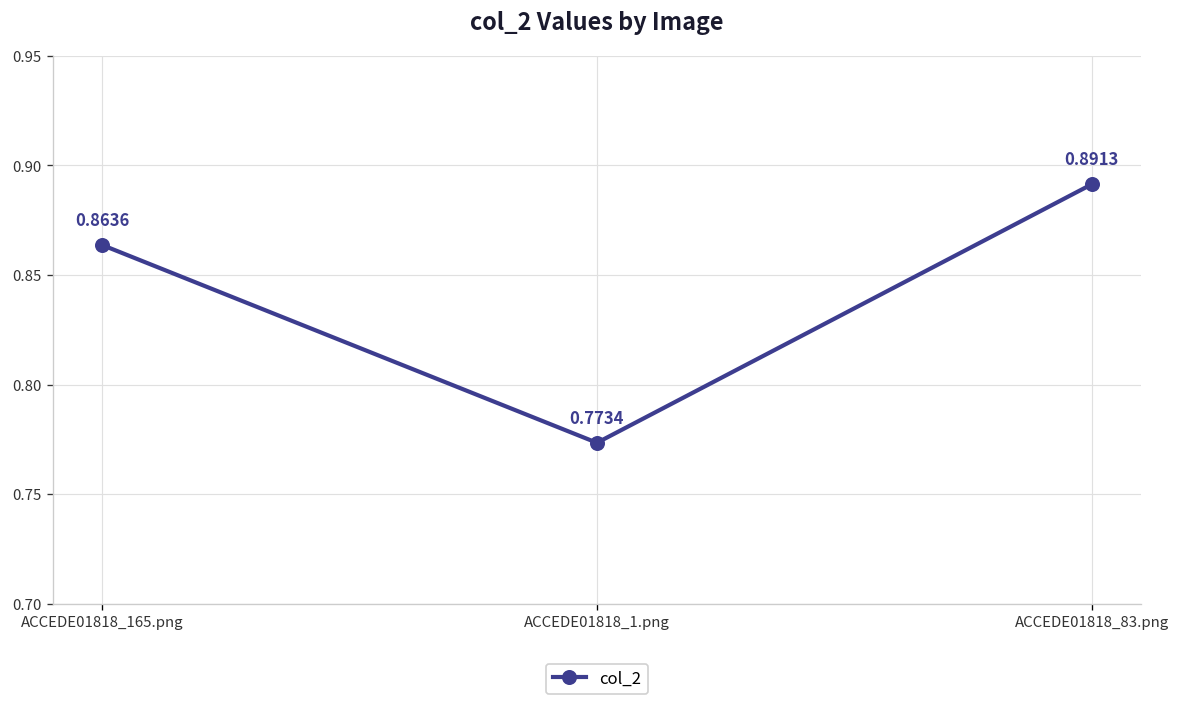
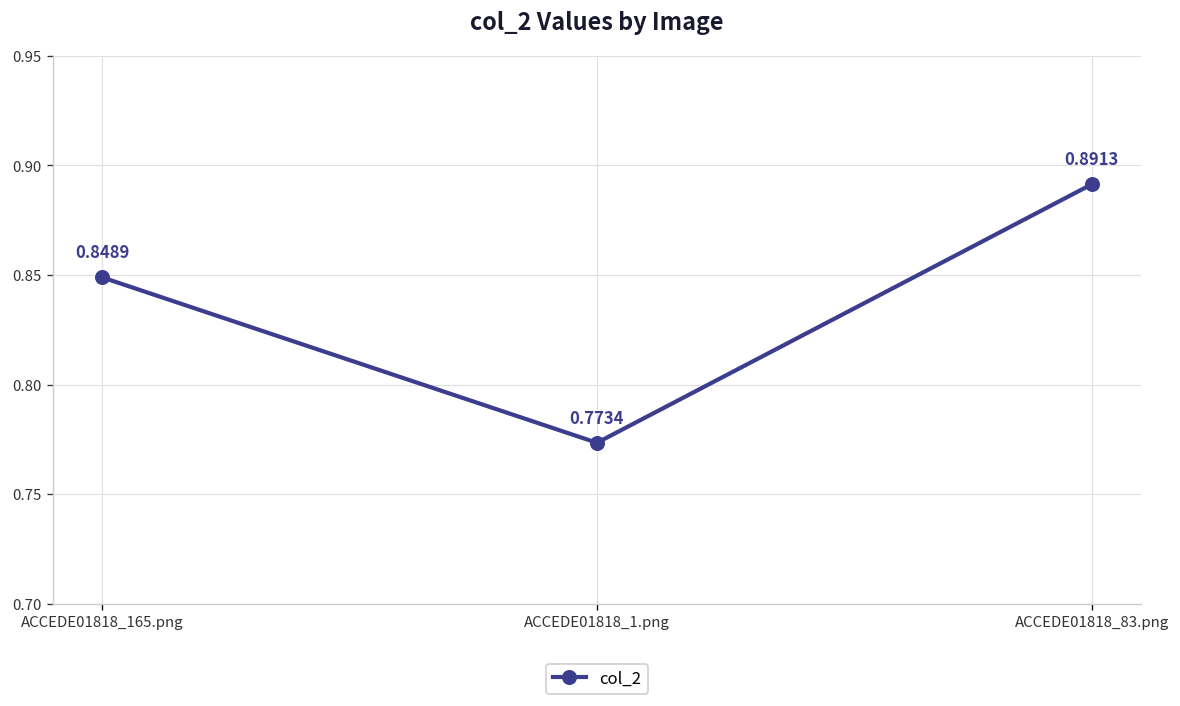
ACCEDE01818_165.png: 0.8636 -> 0.8489
